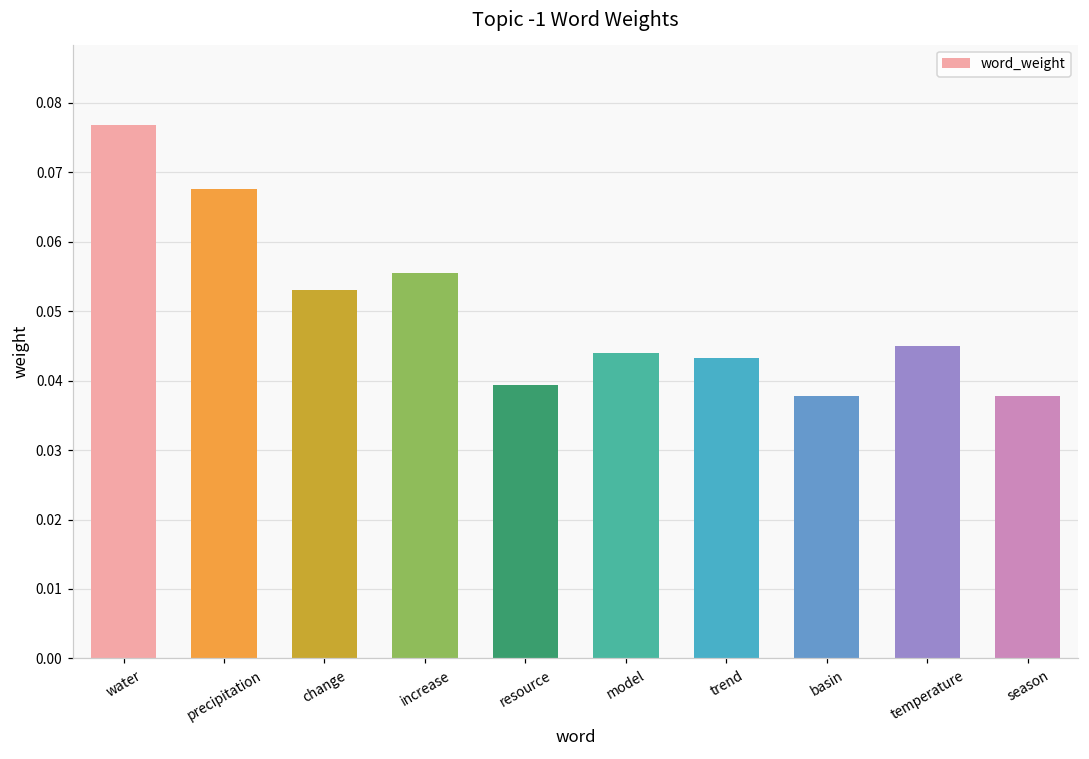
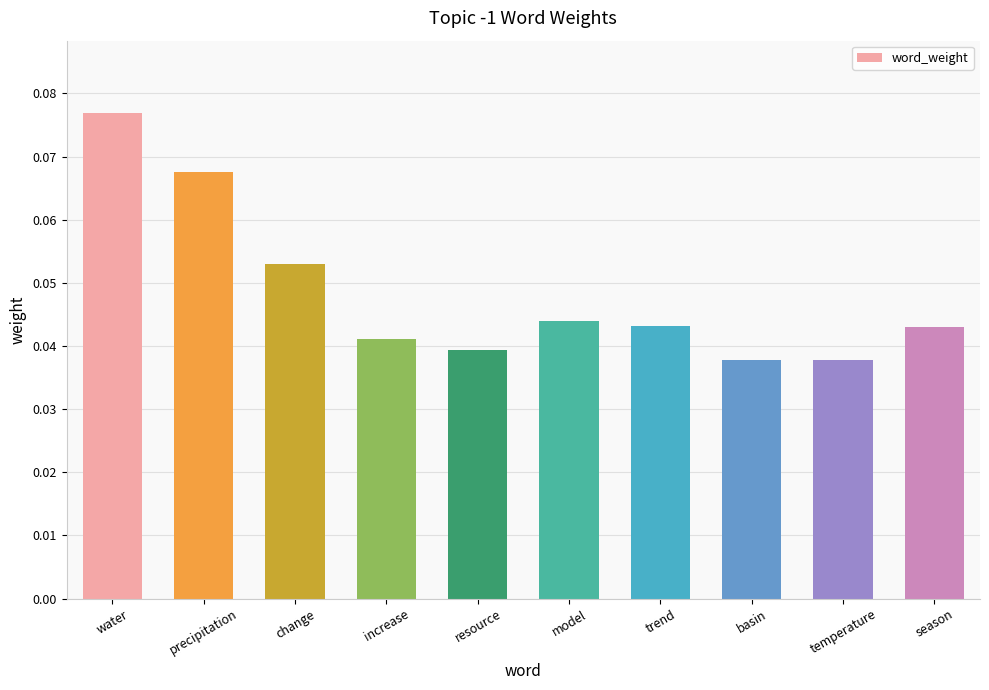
increase: 0.056 -> 0.041
temperature: 0.045 -> 0.038
season: 0.038 -> 0.043
